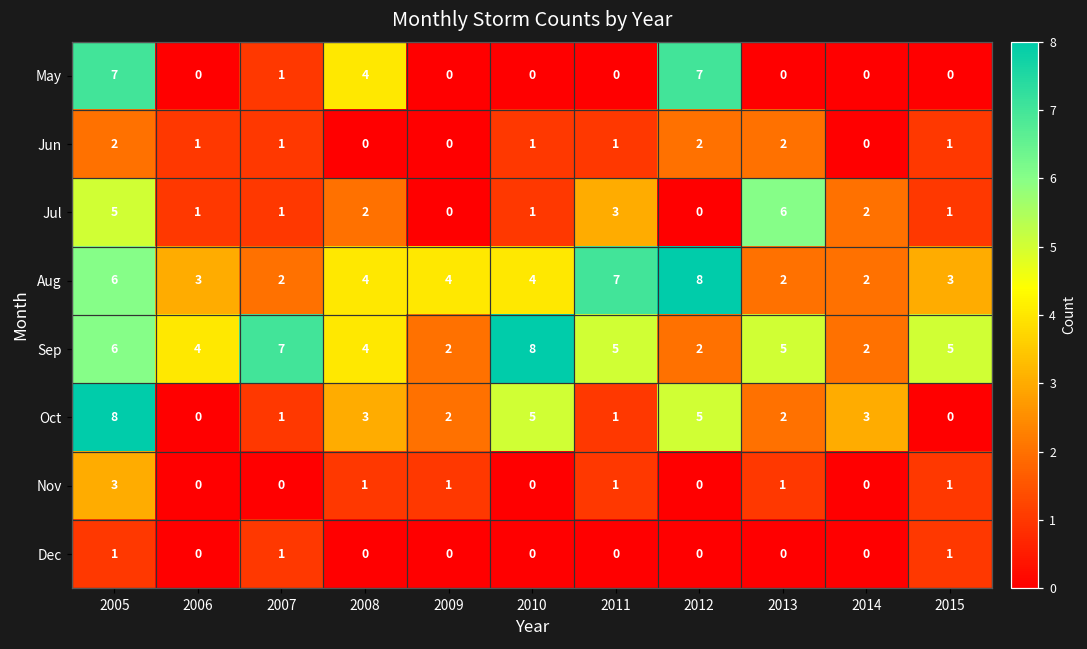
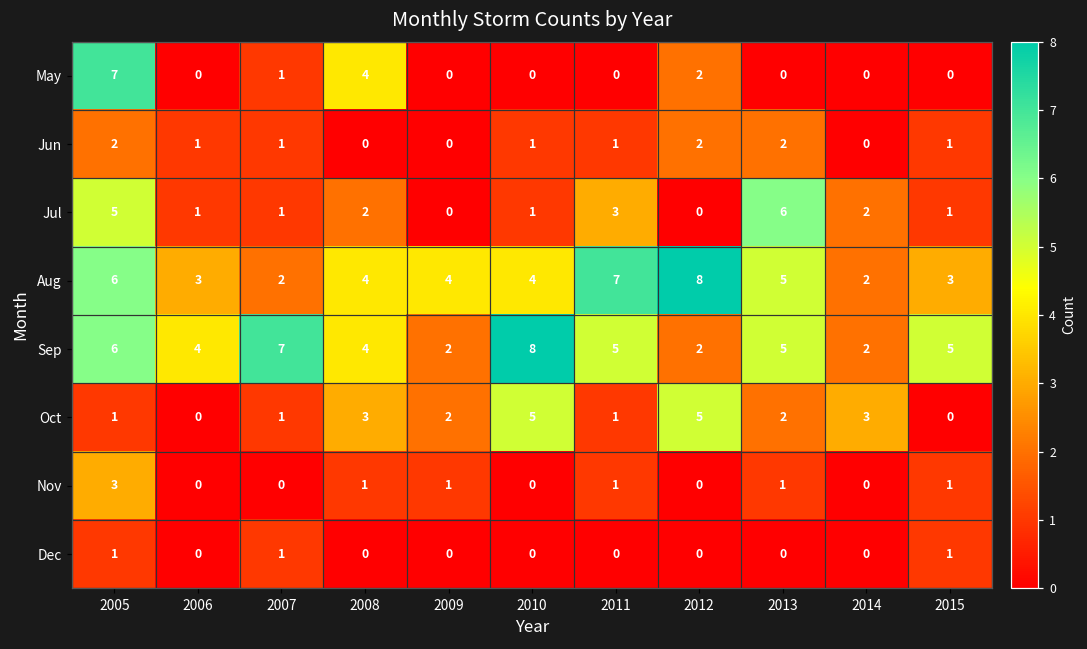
May, 2012: 7 -> 2
Aug, 2013: 2 -> 5
Oct, 2005: 8 -> 1
